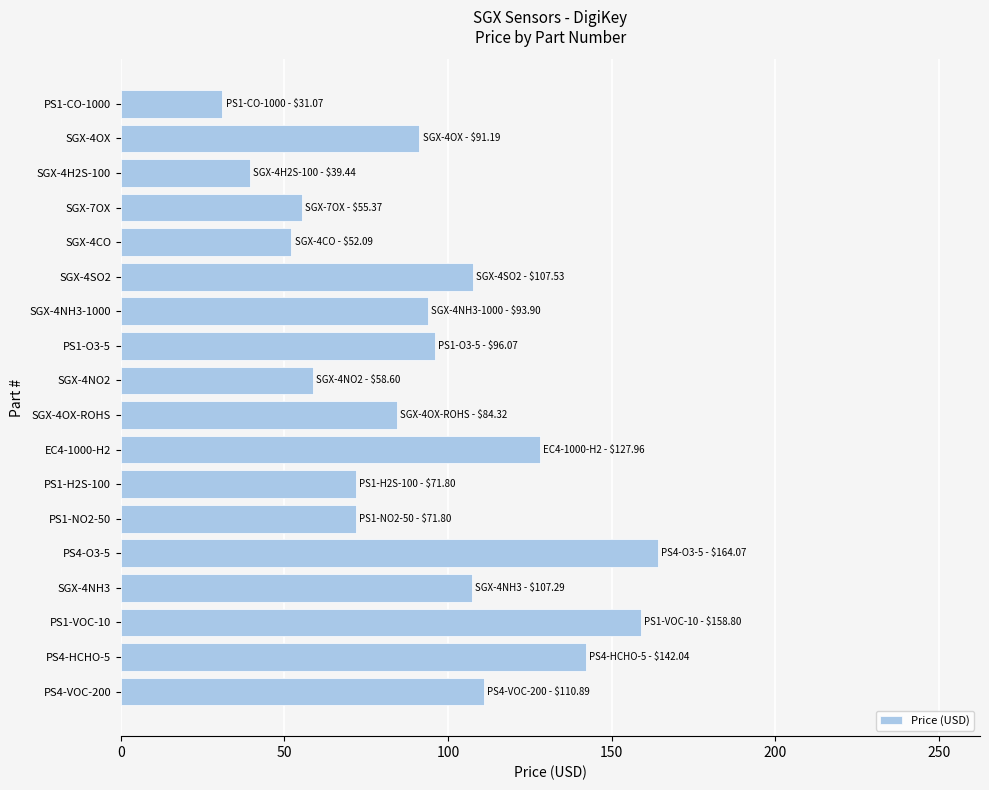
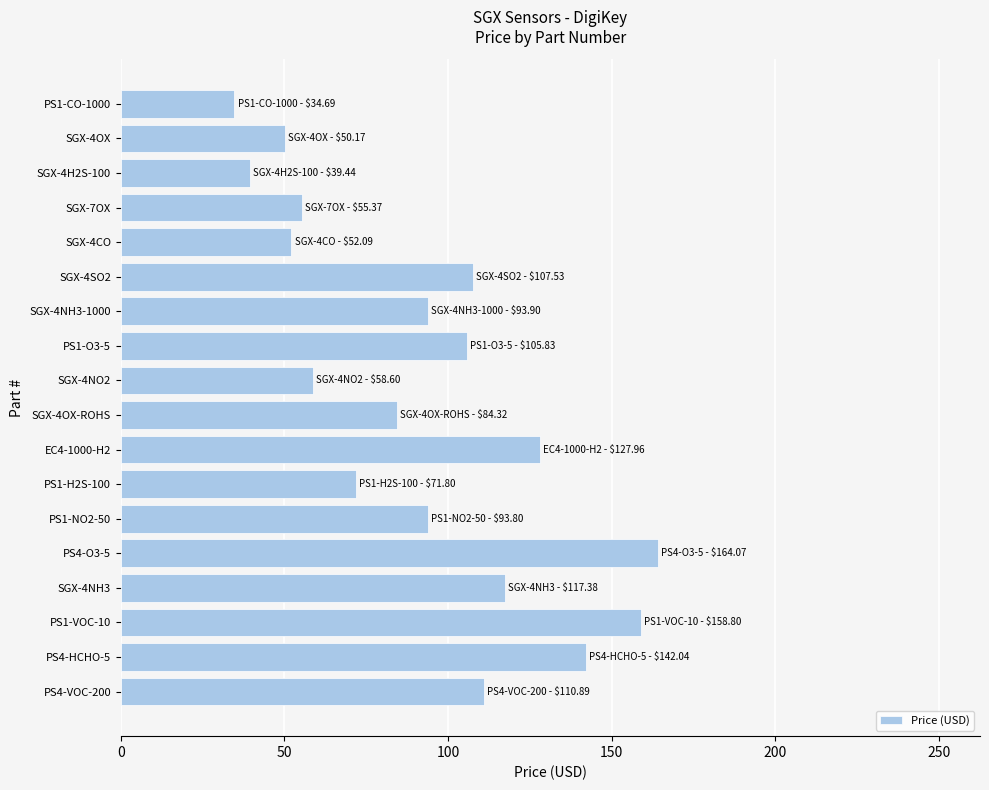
PS1-CO-1000: $31.07 -> $34.69
SGX-4OX: $91.19 -> $50.17
PS1-O3-5: $96.07 -> $105.83
PS1-NO2-50: $71.80 -> $93.80
SGX-4NH3: $107.29 -> $117.38
